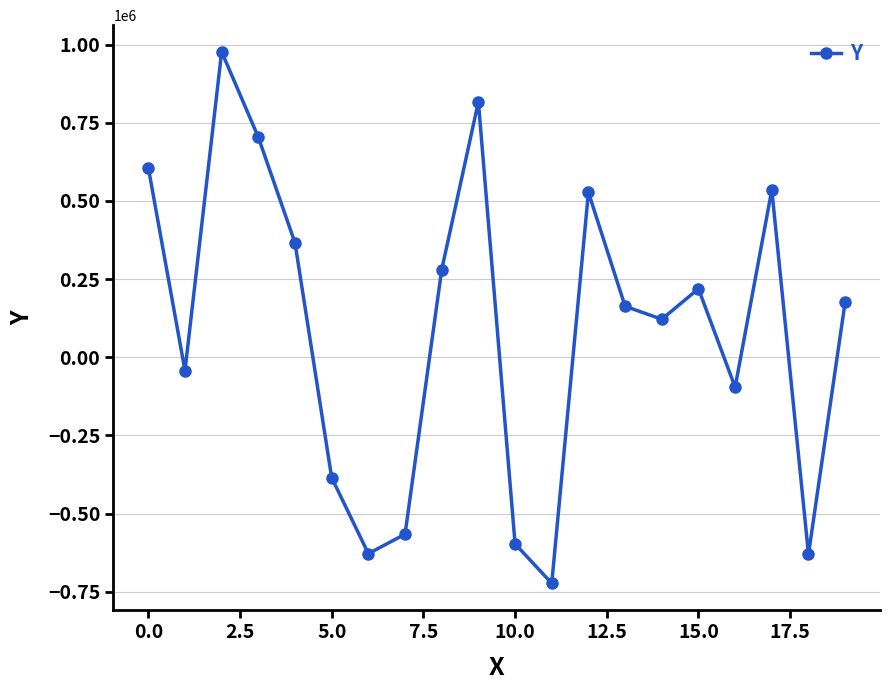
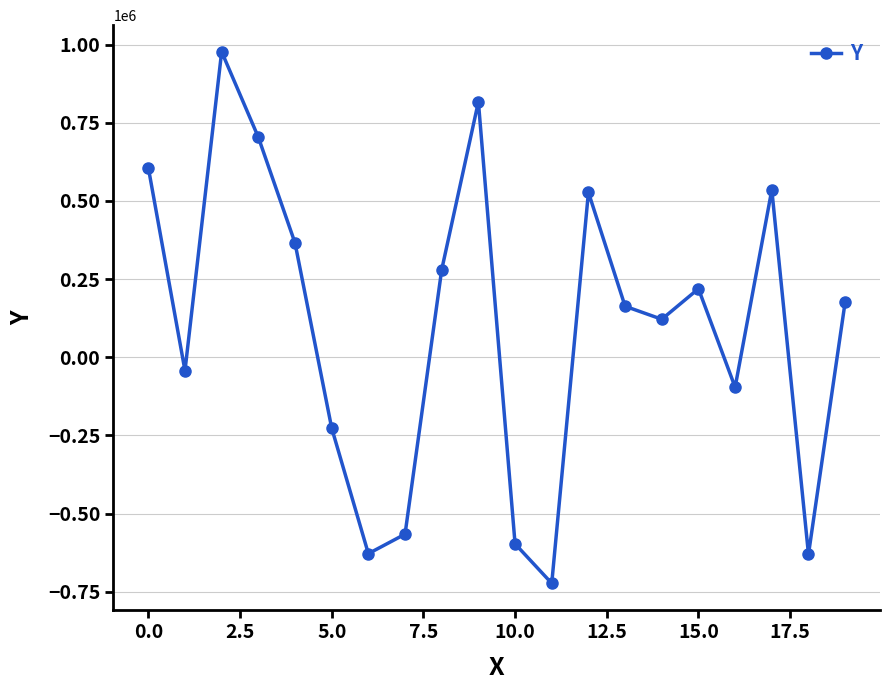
5.0: -390000 -> -230000
